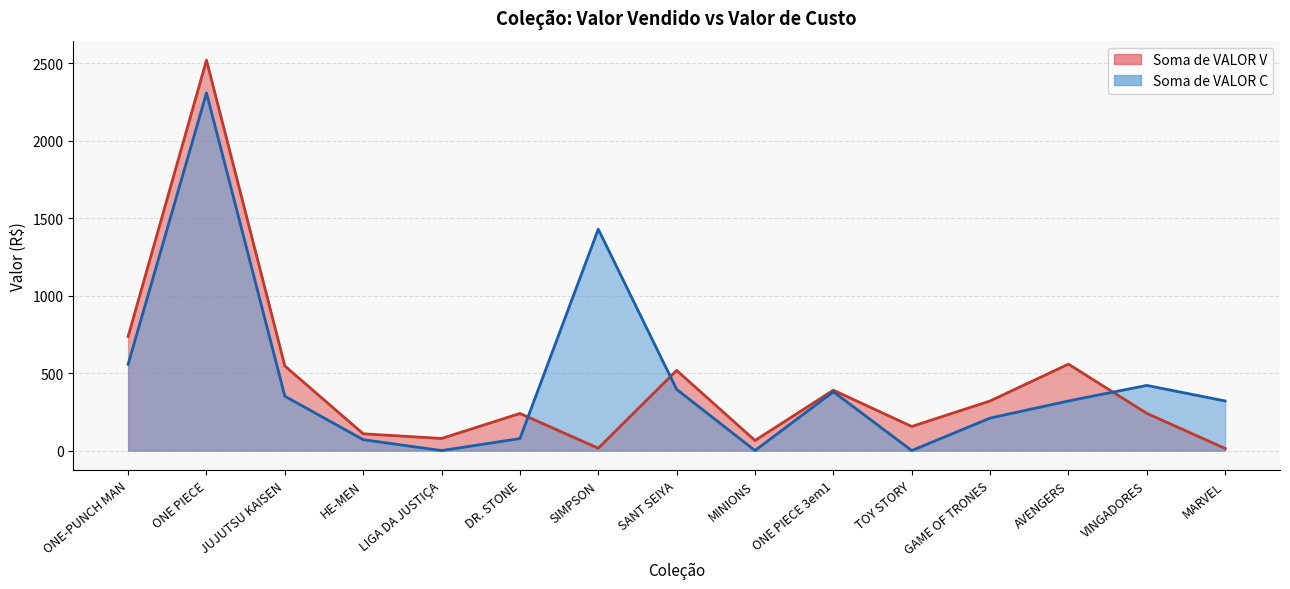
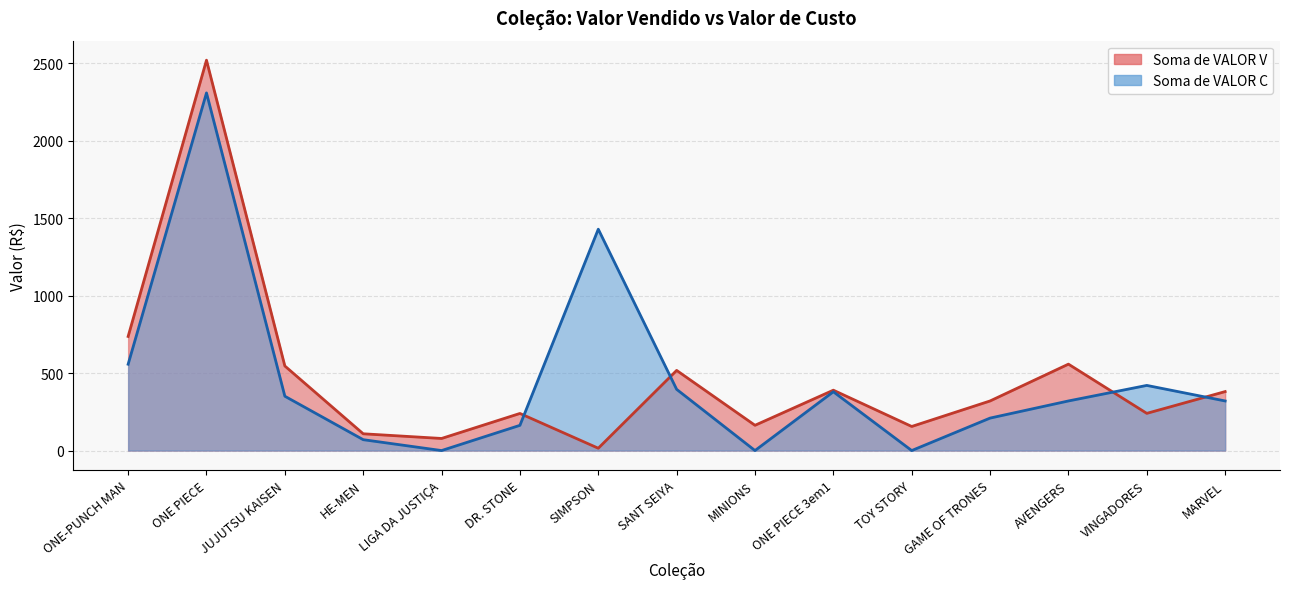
Soma de VALOR C, DR. STONE: 80 -> 160
Soma de VALOR V, MINIONS: 70 -> 160
Soma de VALOR V, MARVEL: 10 -> 380
